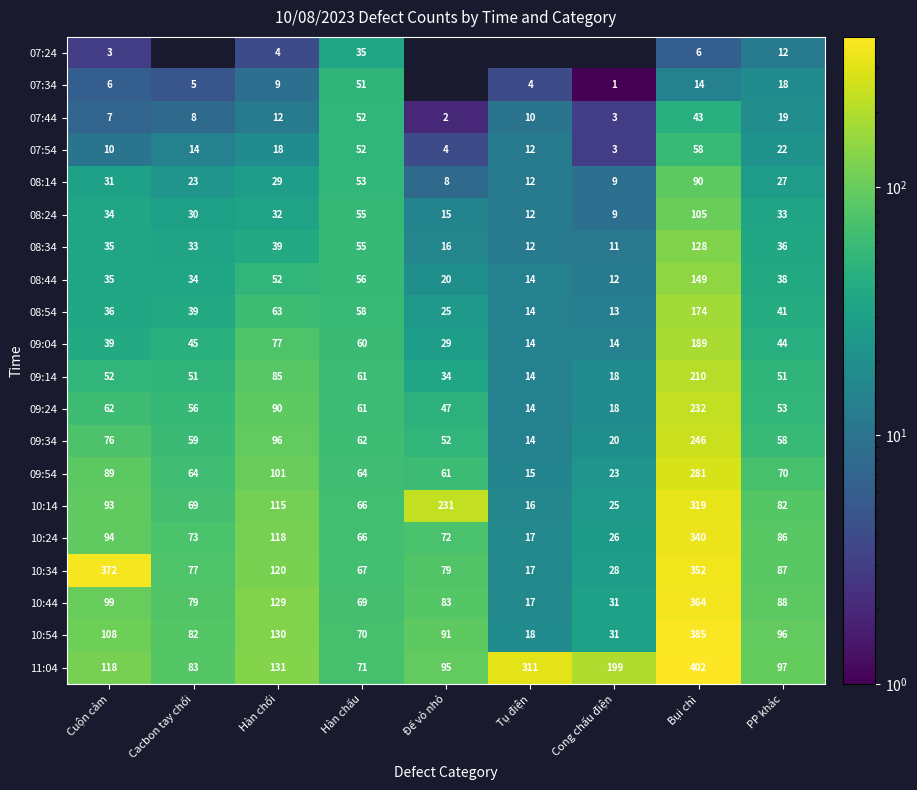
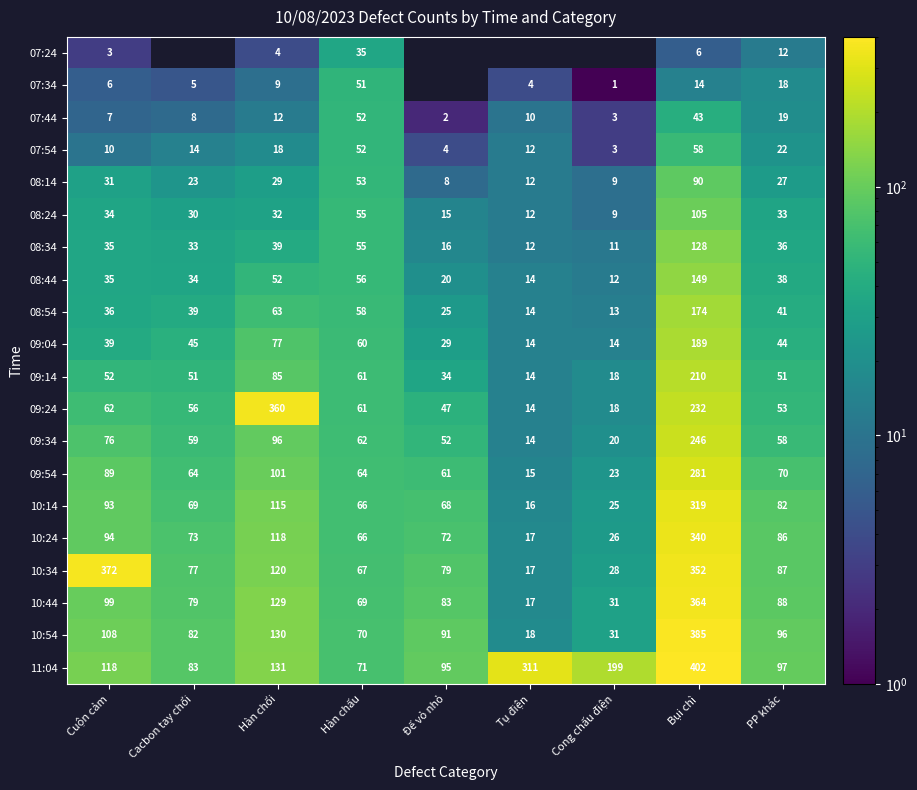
09:24, Hàn chổi: 90 -> 360
10:14, Đế vỏ nhỏ: 231 -> 68
